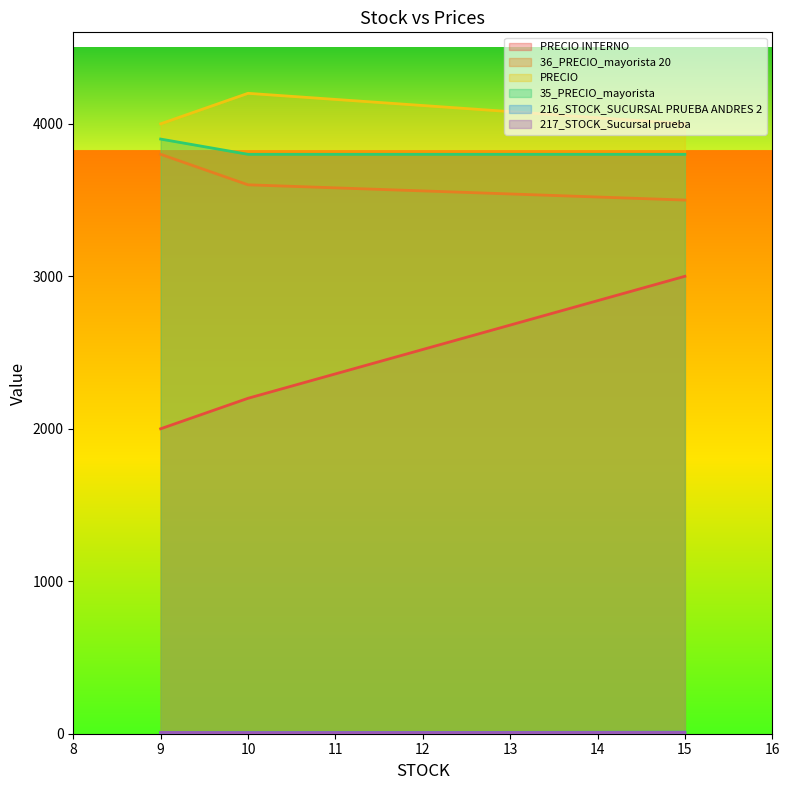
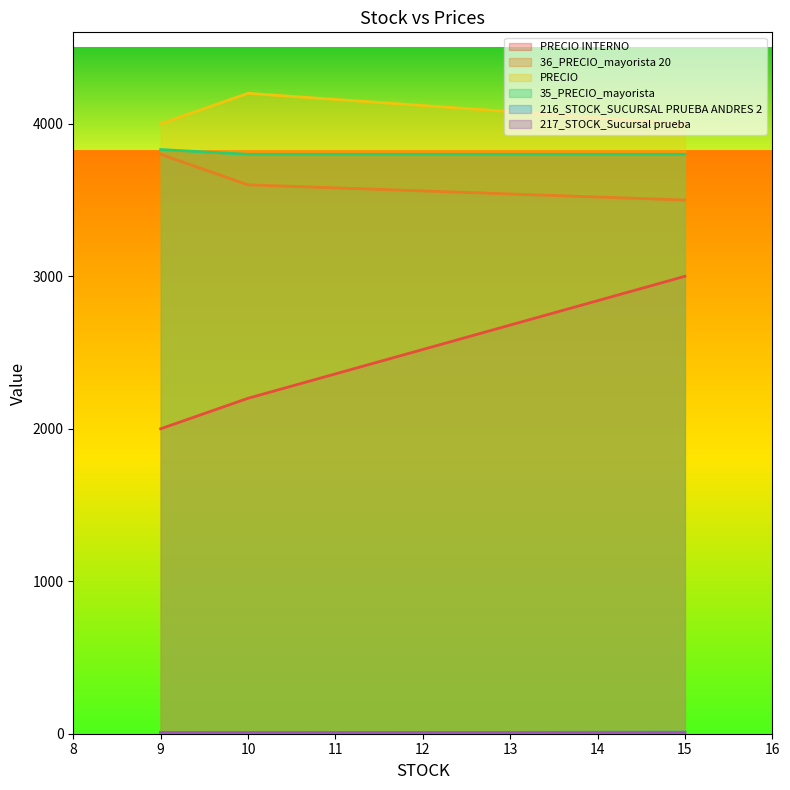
35_PRECIO_mayorista, 9: 3900 -> 3830
